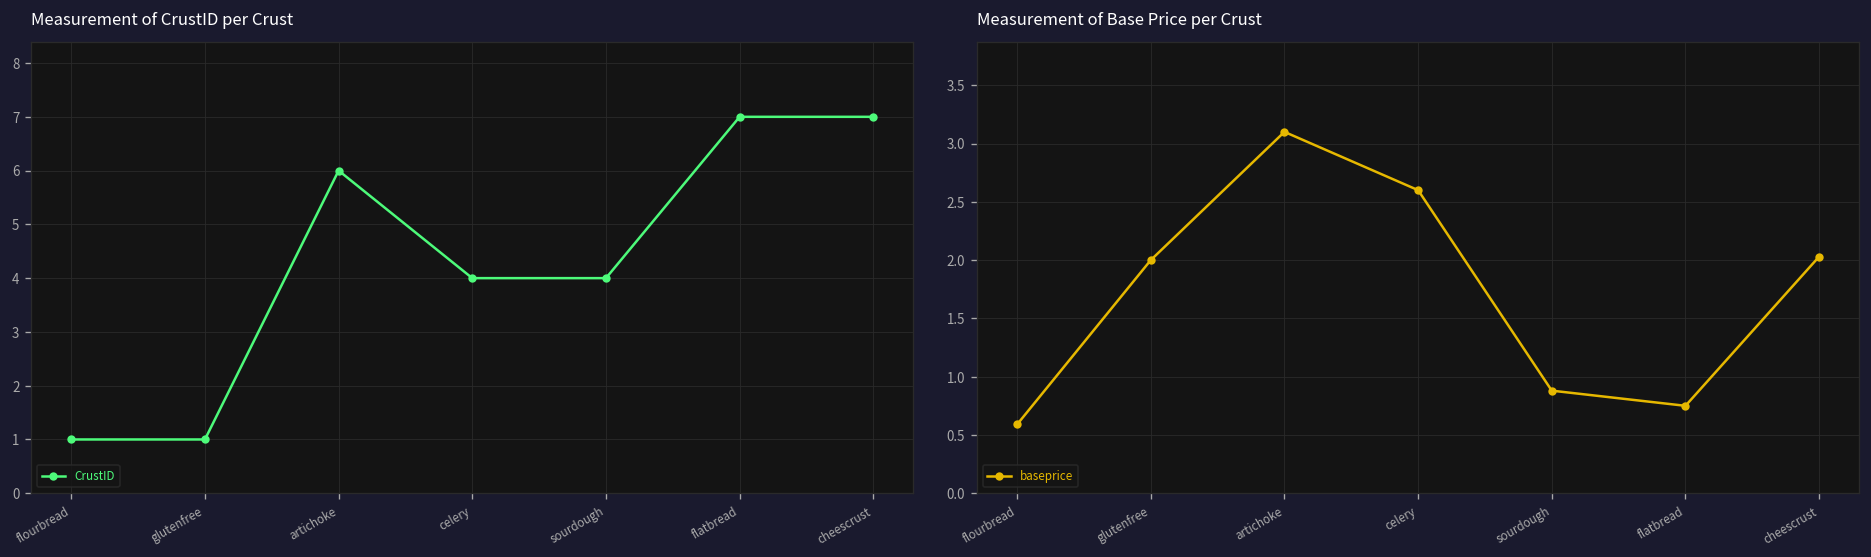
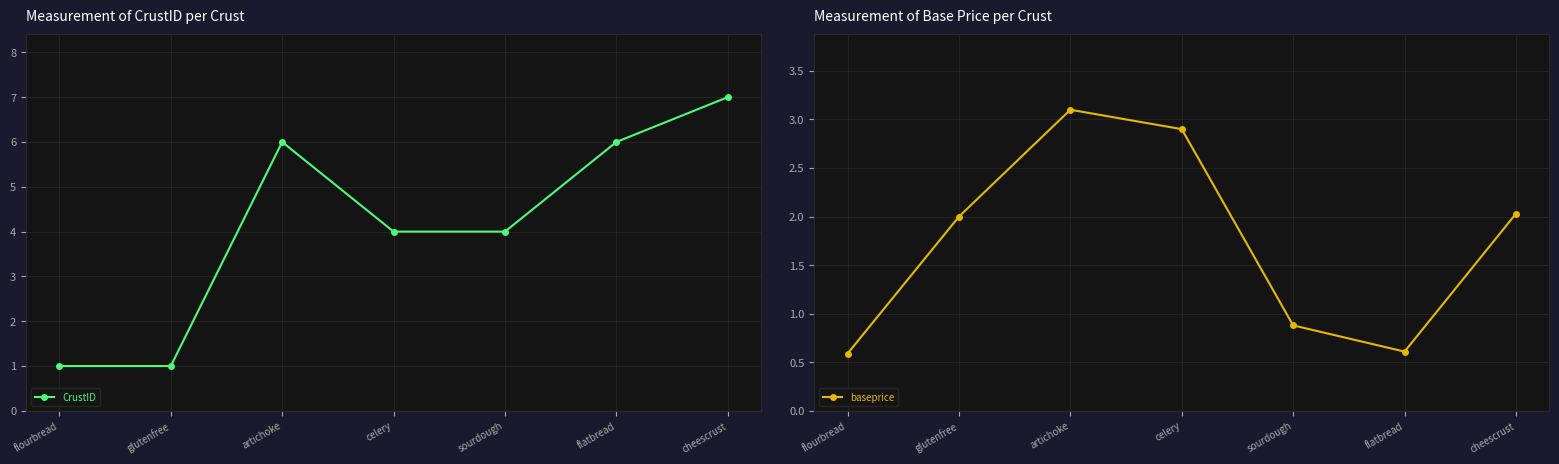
Measurement of CrustID per Crust, flatbread: 7 -> 6
Measurement of Base Price per Crust, celery: 2.6 -> 2.9
Measurement of Base Price per Crust, flatbread: 0.8 -> 0.6
